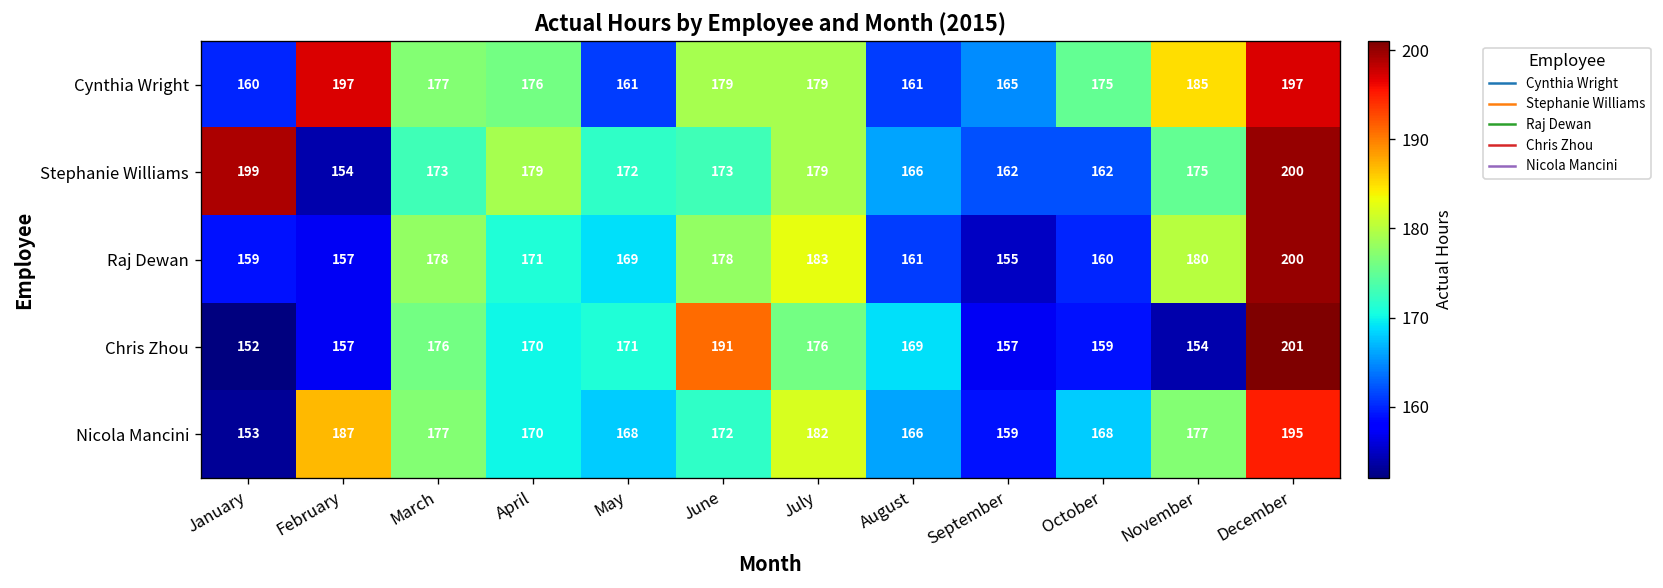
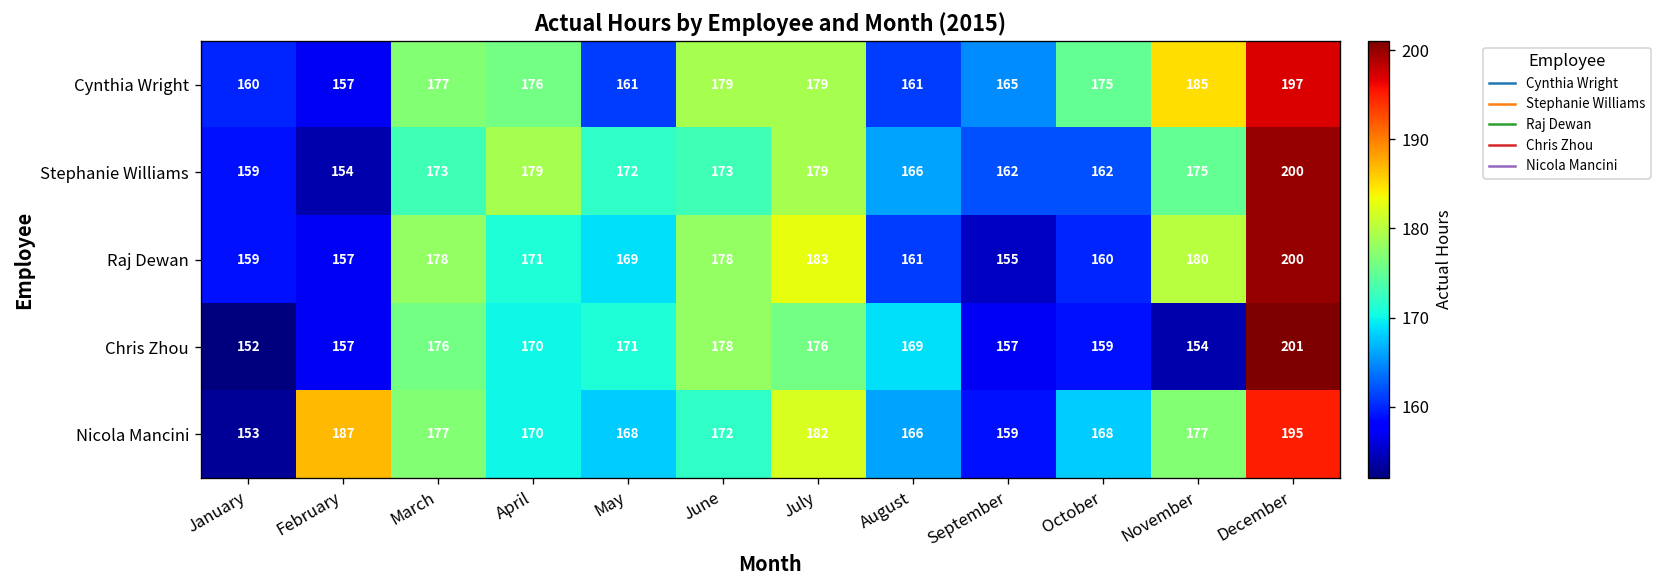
Cynthia Wright, February: 197 -> 157
Stephanie Williams, January: 199 -> 159
Chris Zhou, June: 191 -> 178
